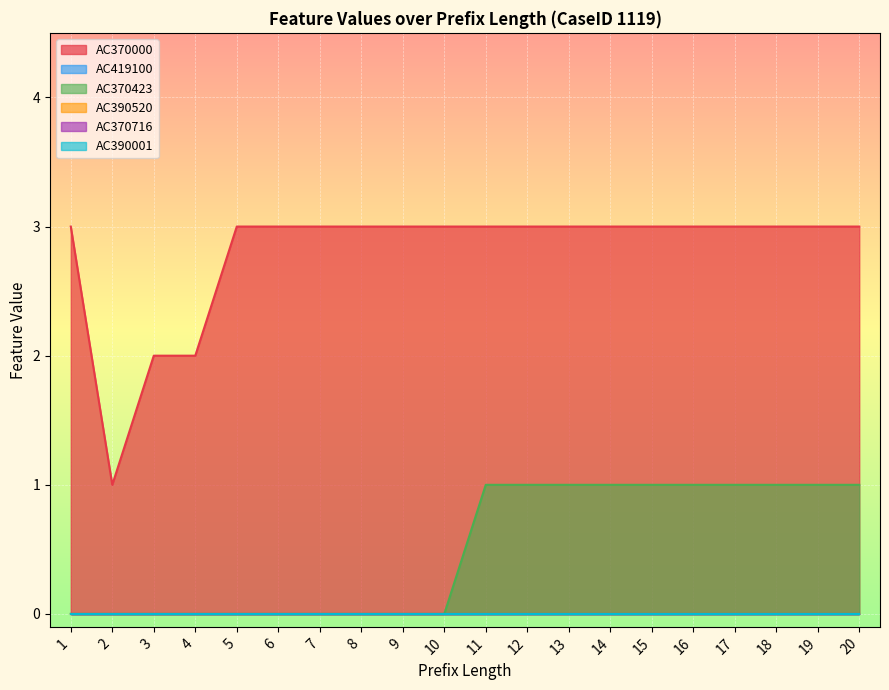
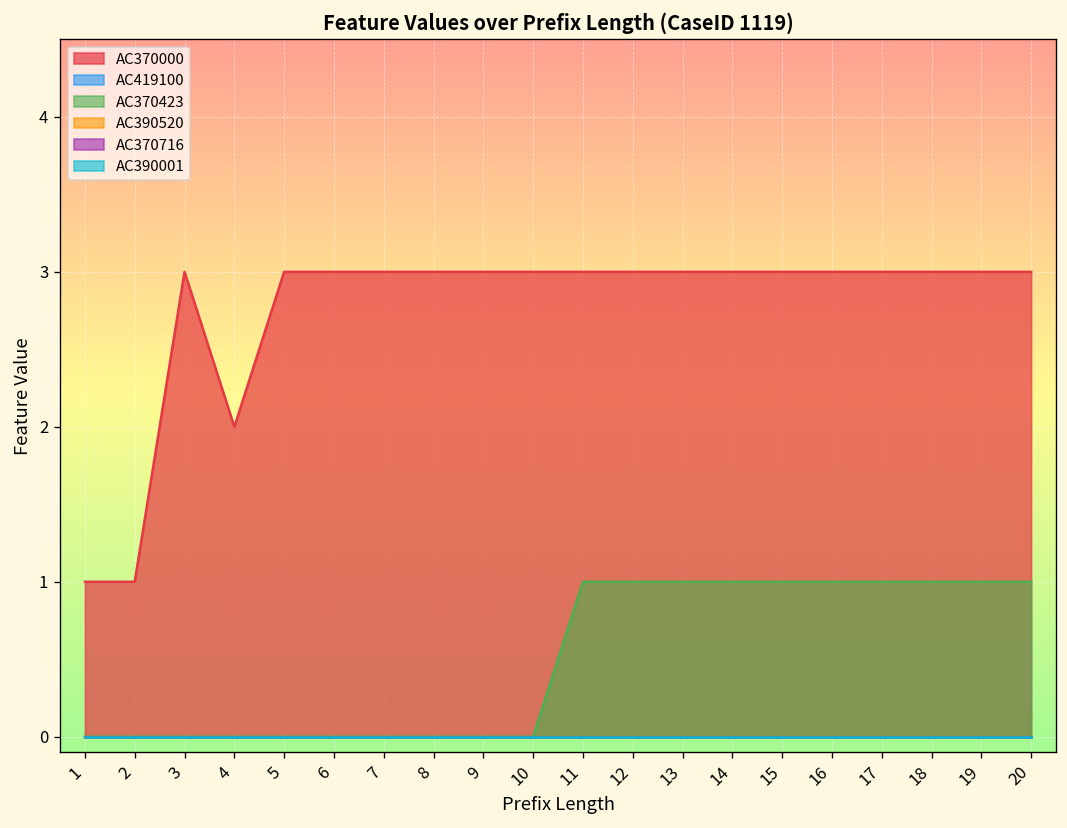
AC370000, 1: 3 -> 1
AC370000, 3: 2 -> 3
